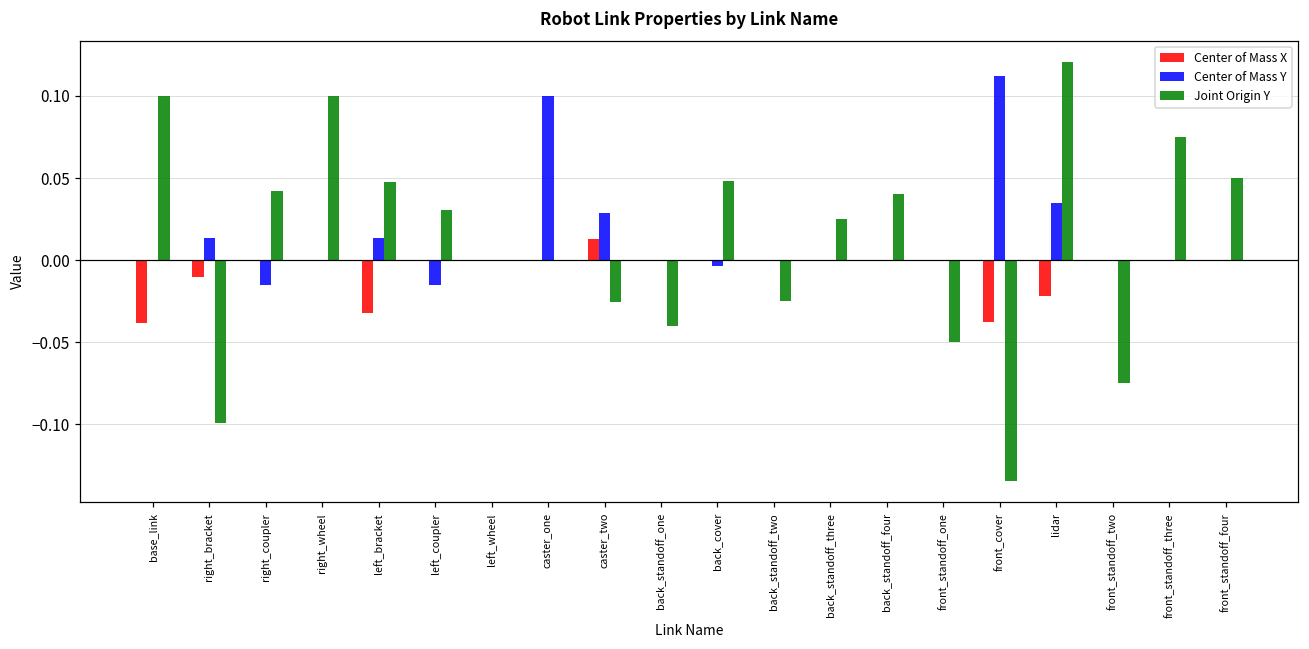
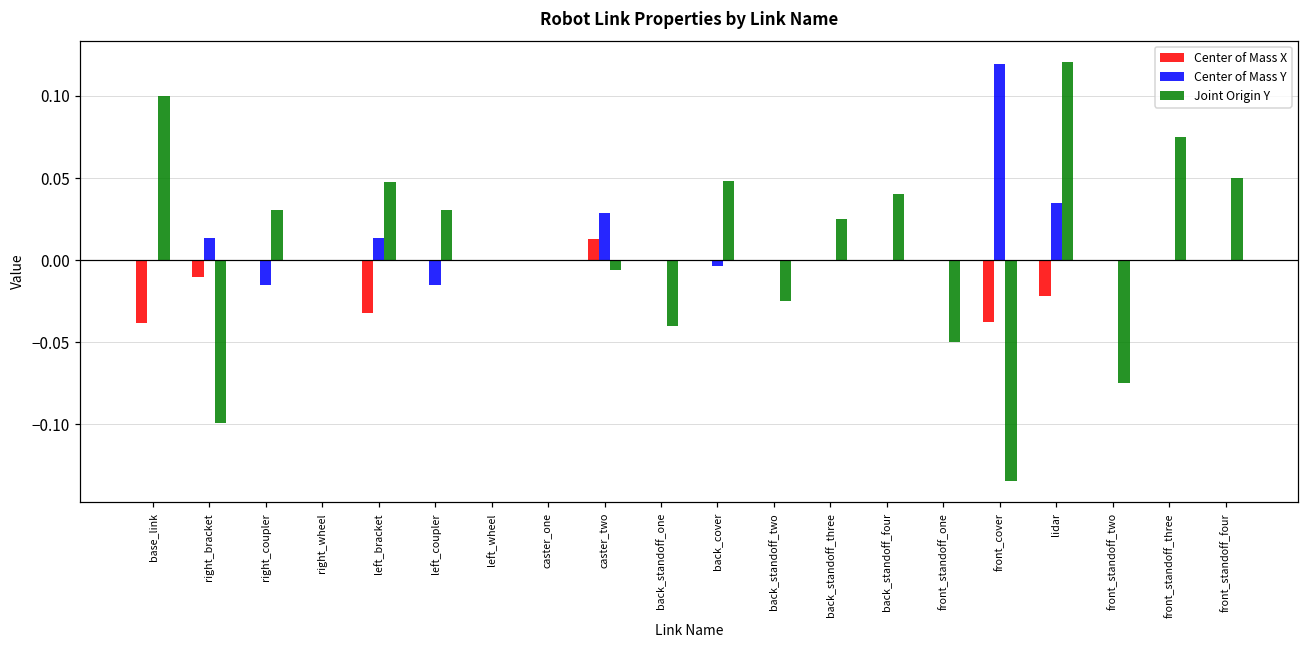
Joint Origin Y, right_coupler: 0.042 -> 0.030
Joint Origin Y, right_wheel: 0.1 -> 0.0
Center of Mass Y, caster_one: 0.1 -> 0.0
Joint Origin Y, caster_two: -0.025 -> -0.006
Center of Mass Y, front_cover: 0.112 -> 0.119
